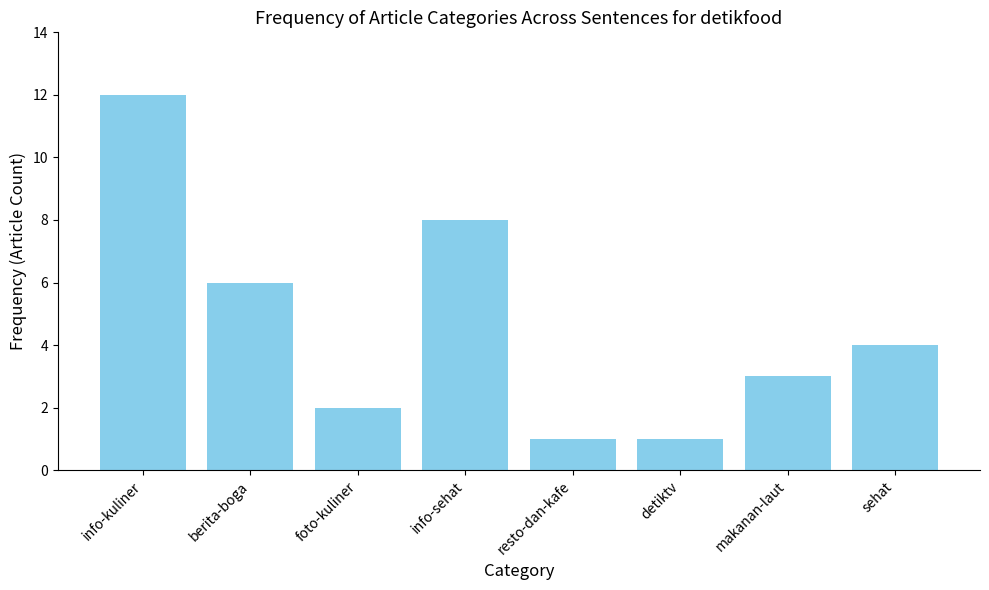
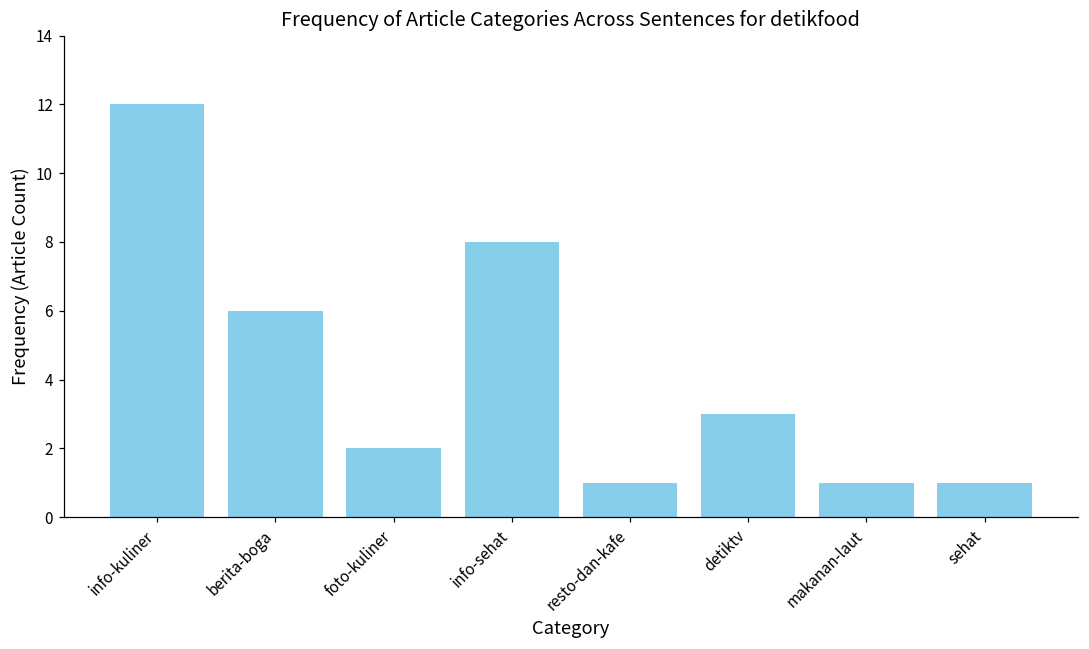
detiktv: 1 -> 3
makanan-laut: 3 -> 1
sehat: 4 -> 1
